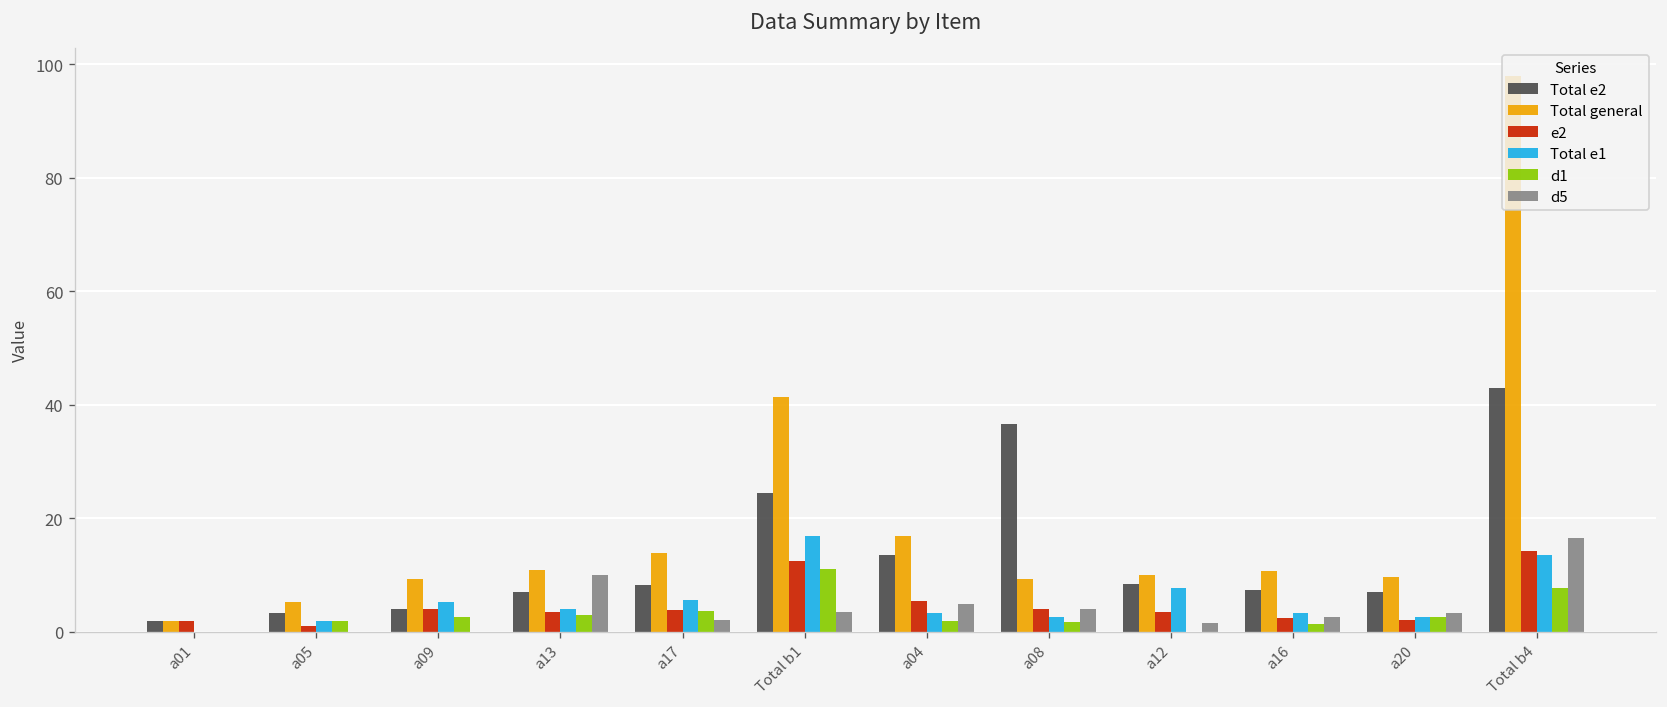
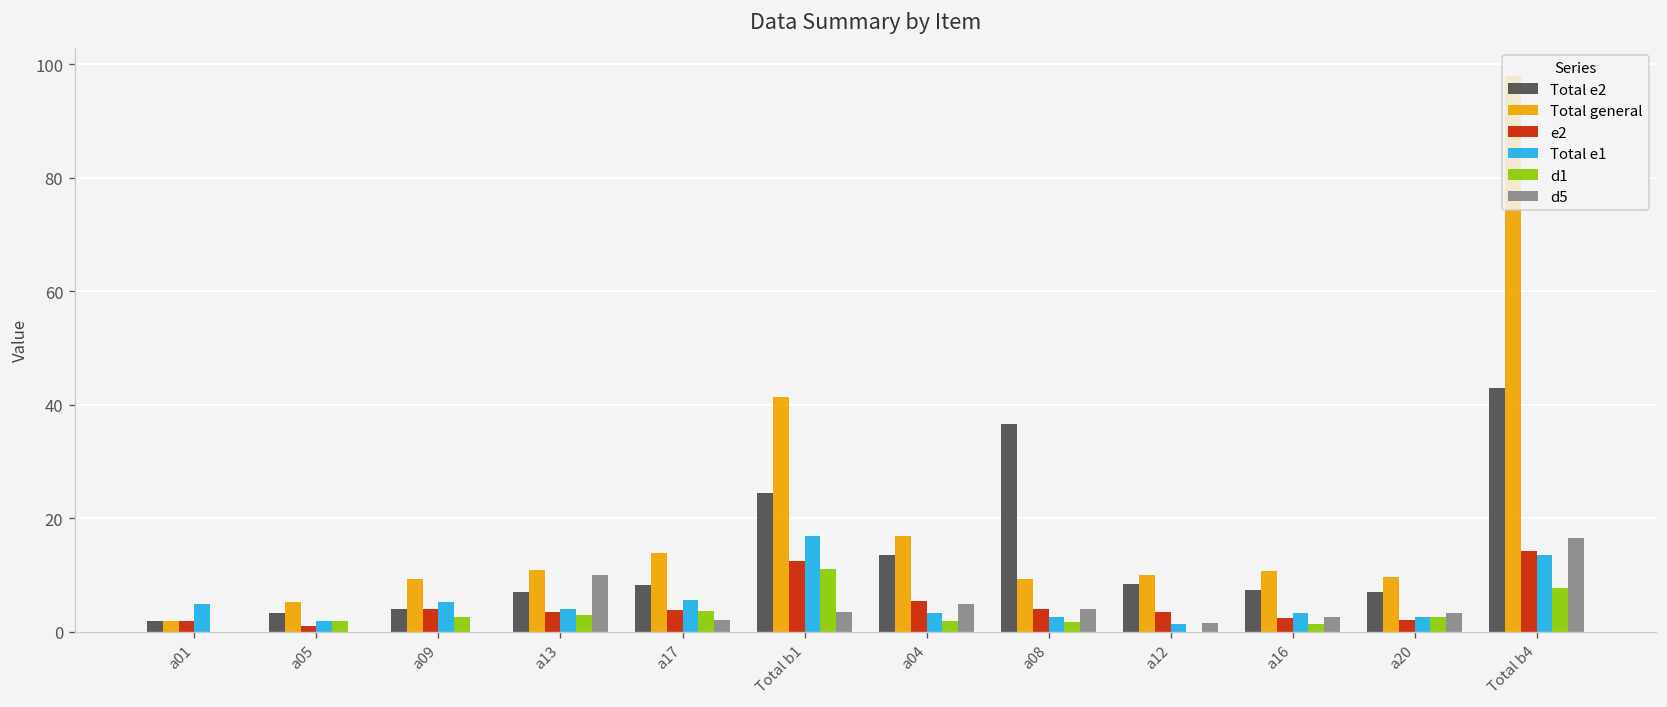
Total e1, a01: 0 -> 5
Total e1, a12: 8 -> 1
